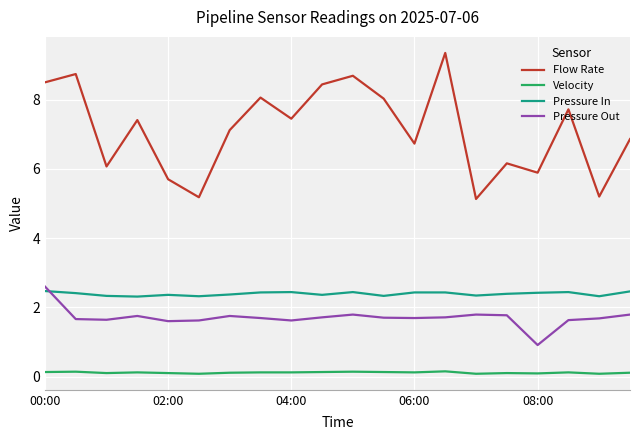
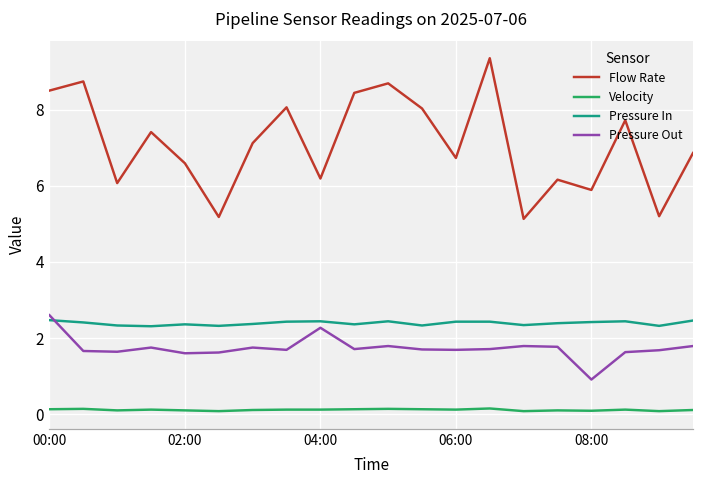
Flow Rate, 02:00: 5.7 -> 6.6
Flow Rate, 04:00: 7.5 -> 6.2
Pressure Out, 04:00: 1.6 -> 2.3
